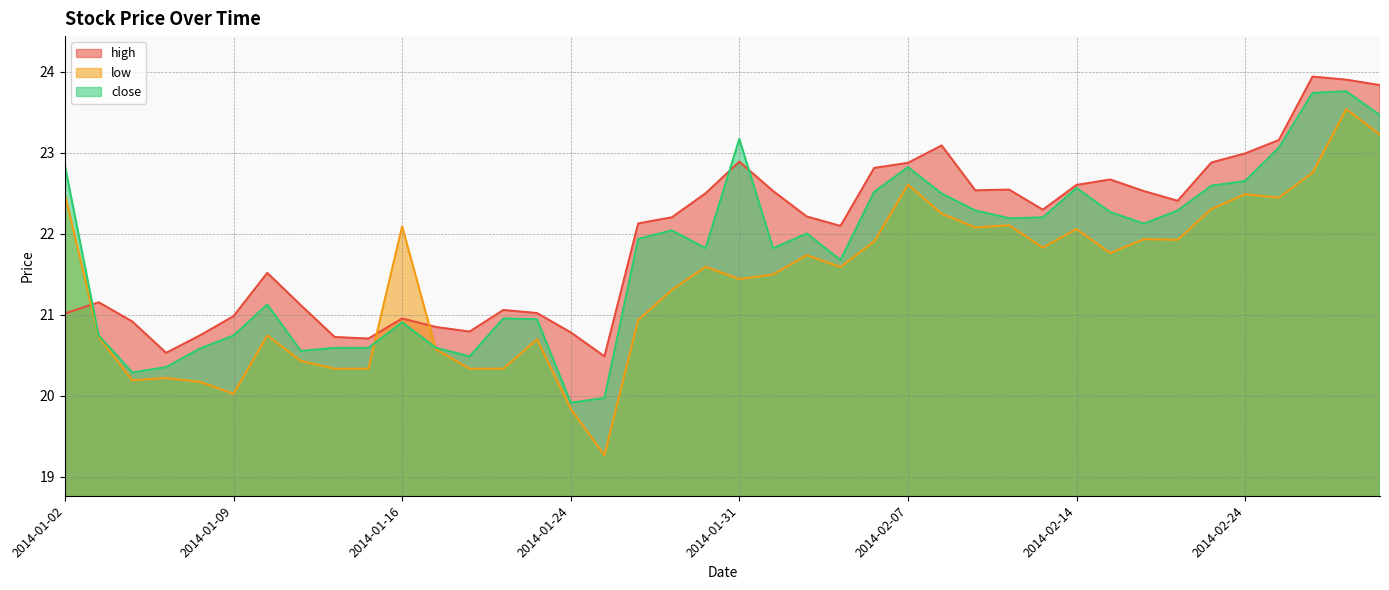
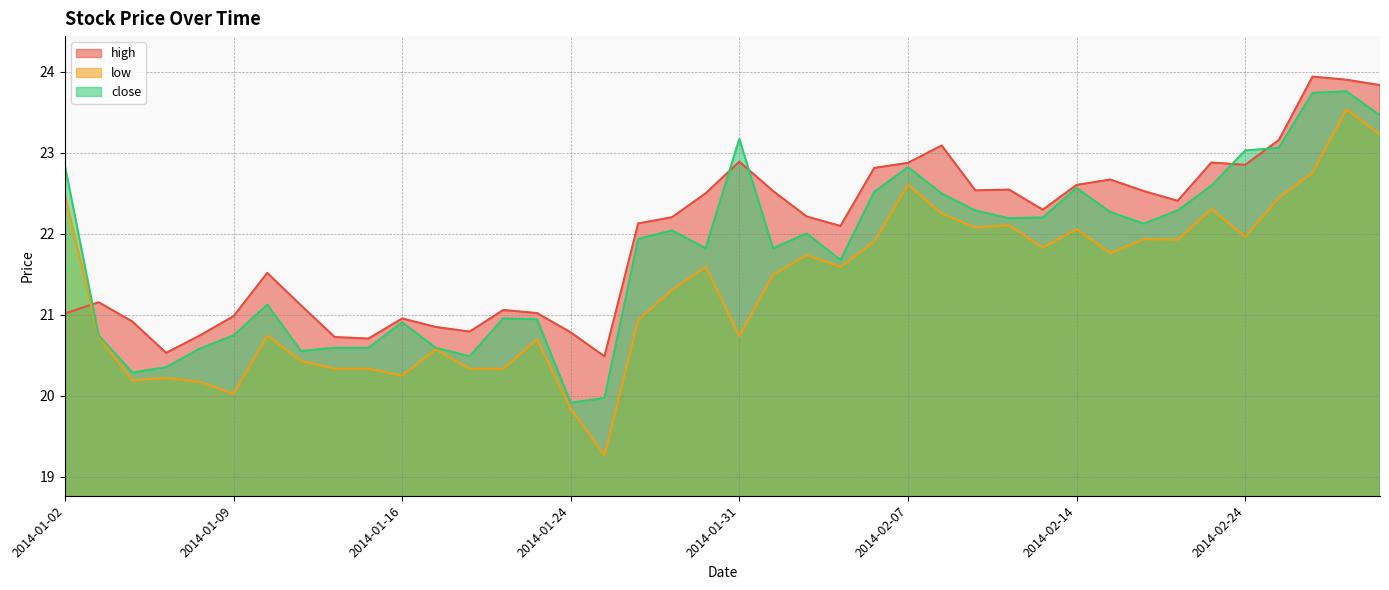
low, 2014-01-16: 22.1 -> 20.2
low, 2014-01-31: 21.4 -> 20.7
high, 2014-02-24: 23.0 -> 22.9
low, 2014-02-24: 22.5 -> 22.0
close, 2014-02-24: 22.6 -> 23.0
